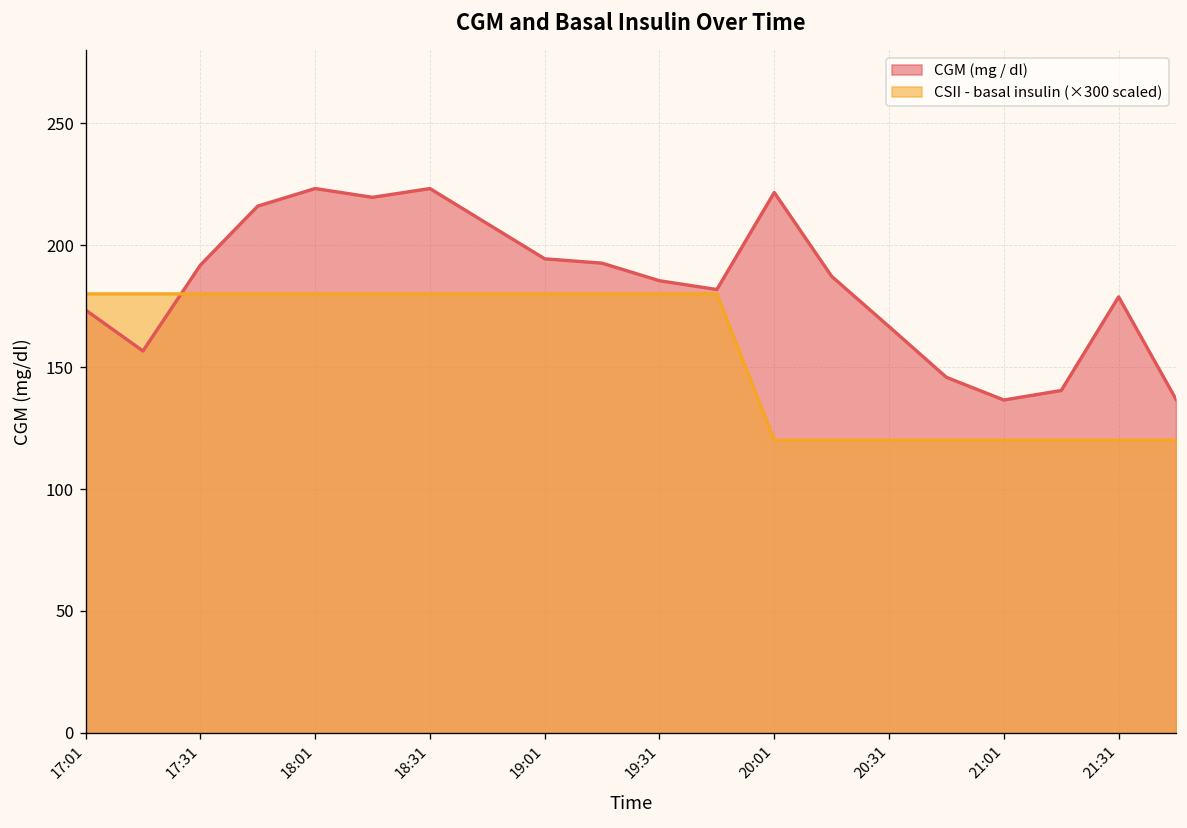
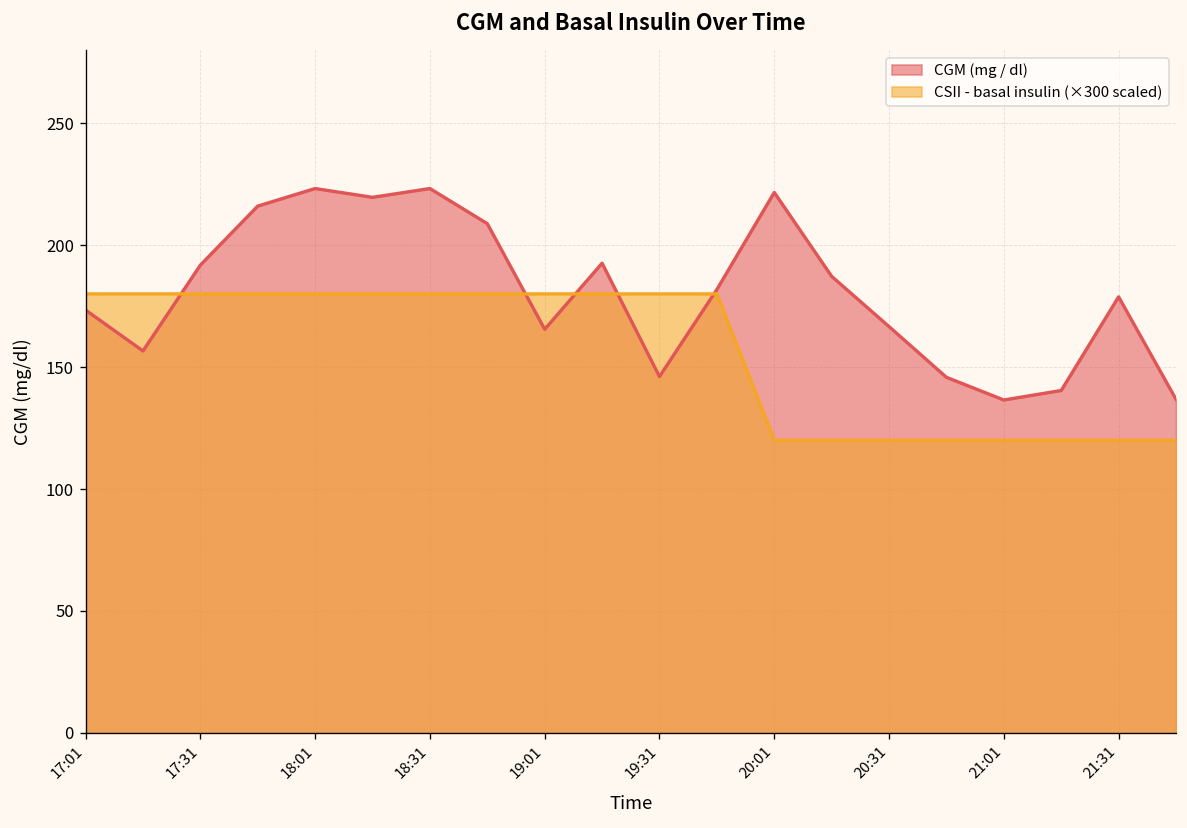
CGM (mg / dl), 19:01: 194 -> 166
CGM (mg / dl), 19:31: 185 -> 146
